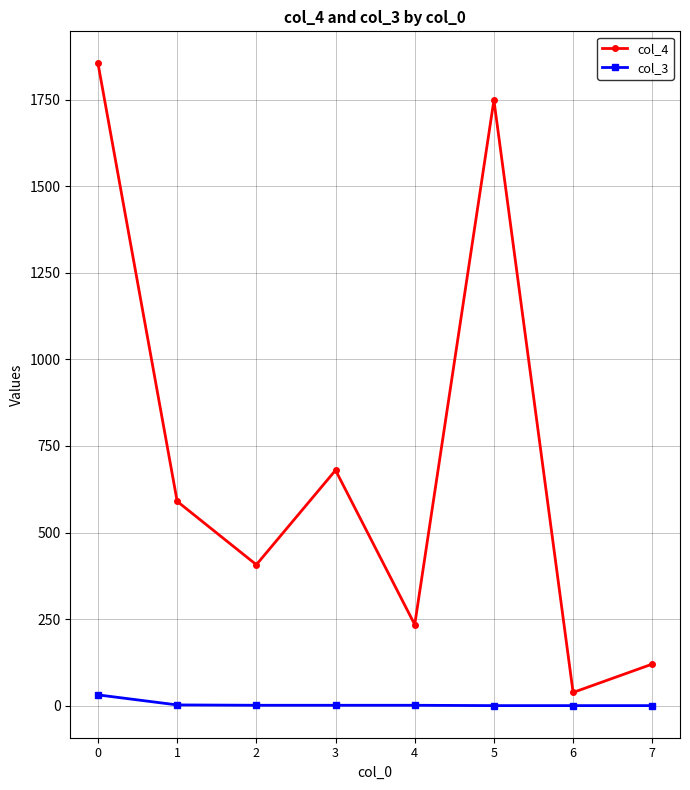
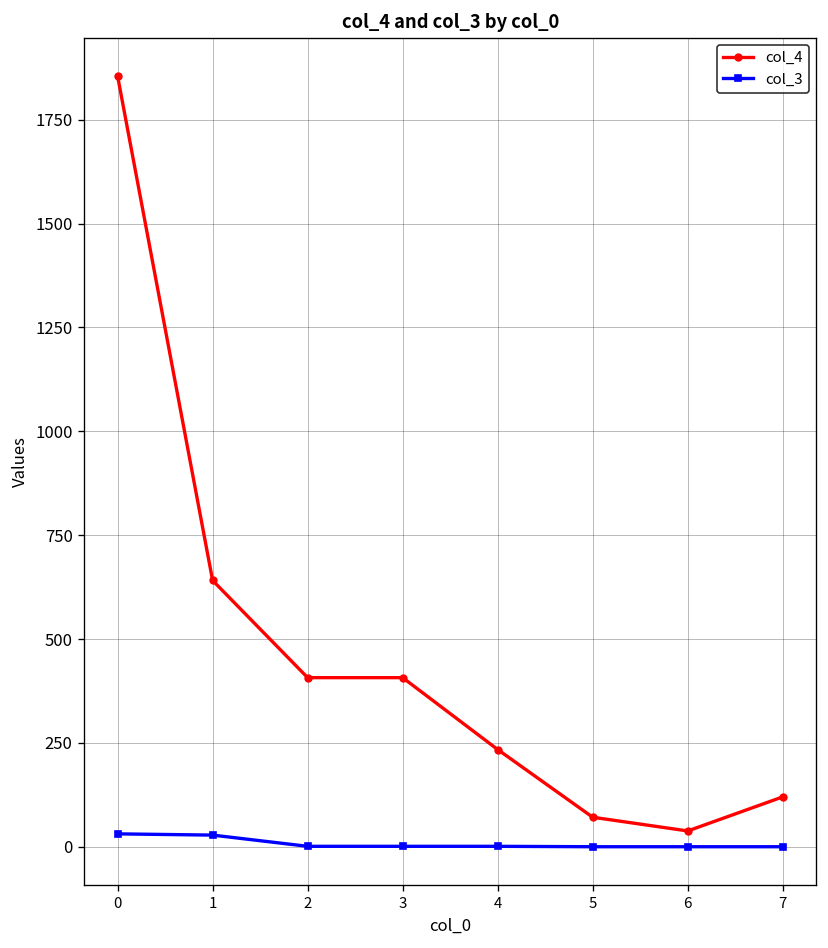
col_4, 1: 590 -> 640
col_3, 1: 0 -> 30
col_4, 3: 680 -> 410
col_4, 5: 1750 -> 70
